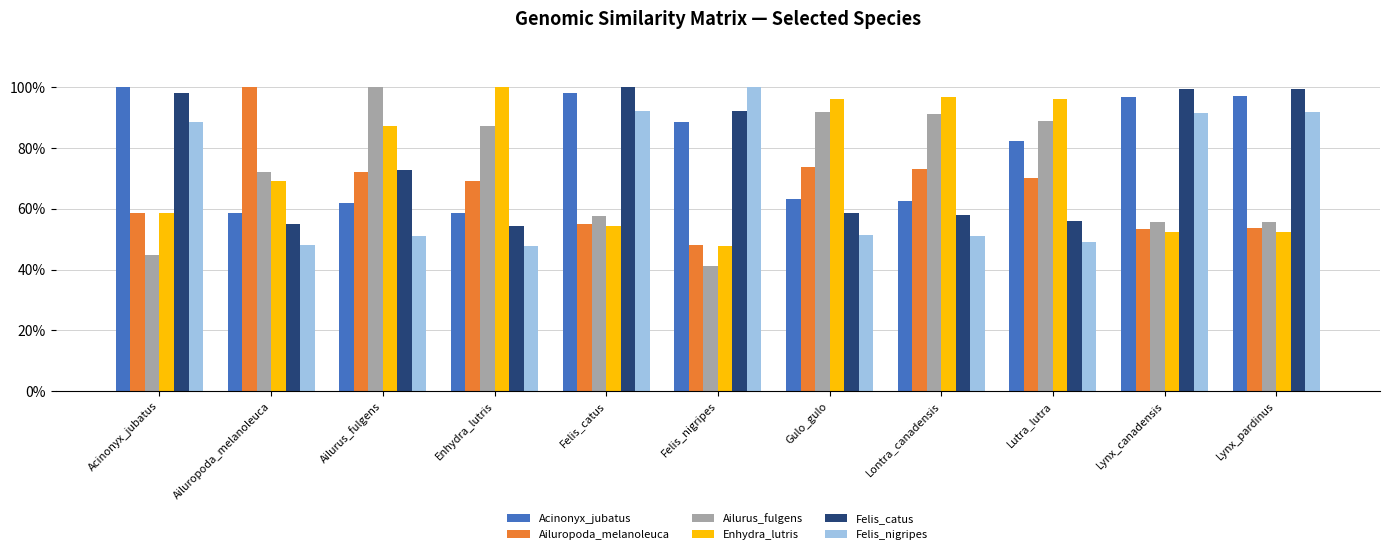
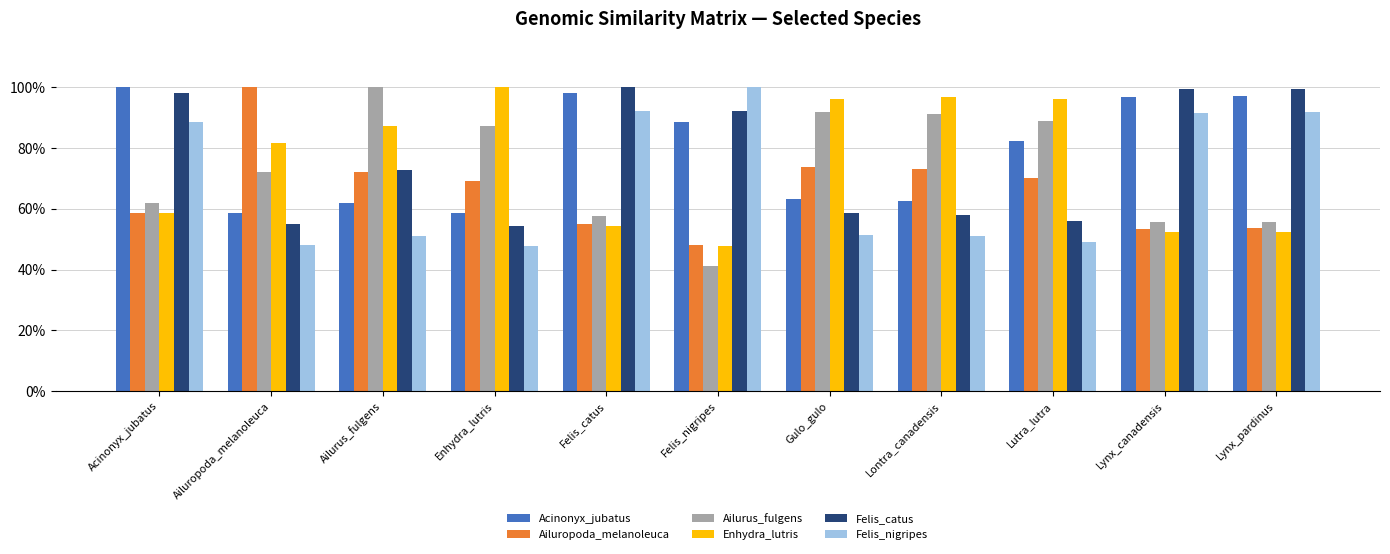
Ailurus_fulgens, Acinonyx_jubatus: 45% -> 62%
Enhydra_lutris, Ailuropoda_melanoleuca: 69% -> 82%
